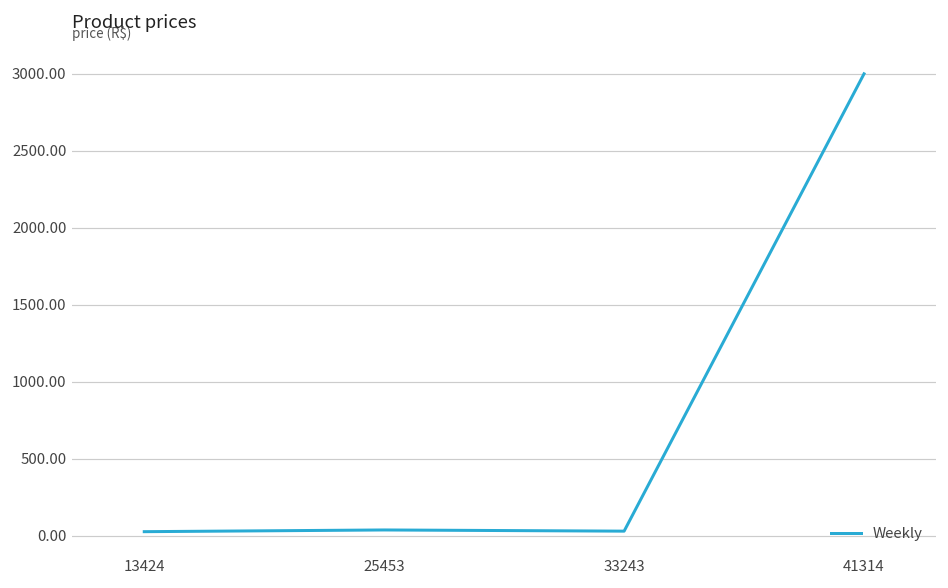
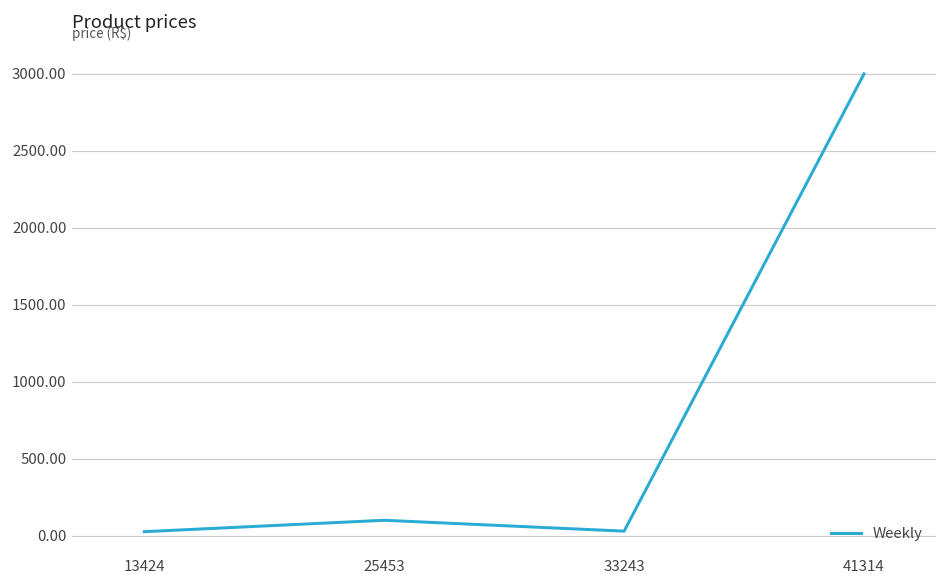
25453: 40 -> 100
